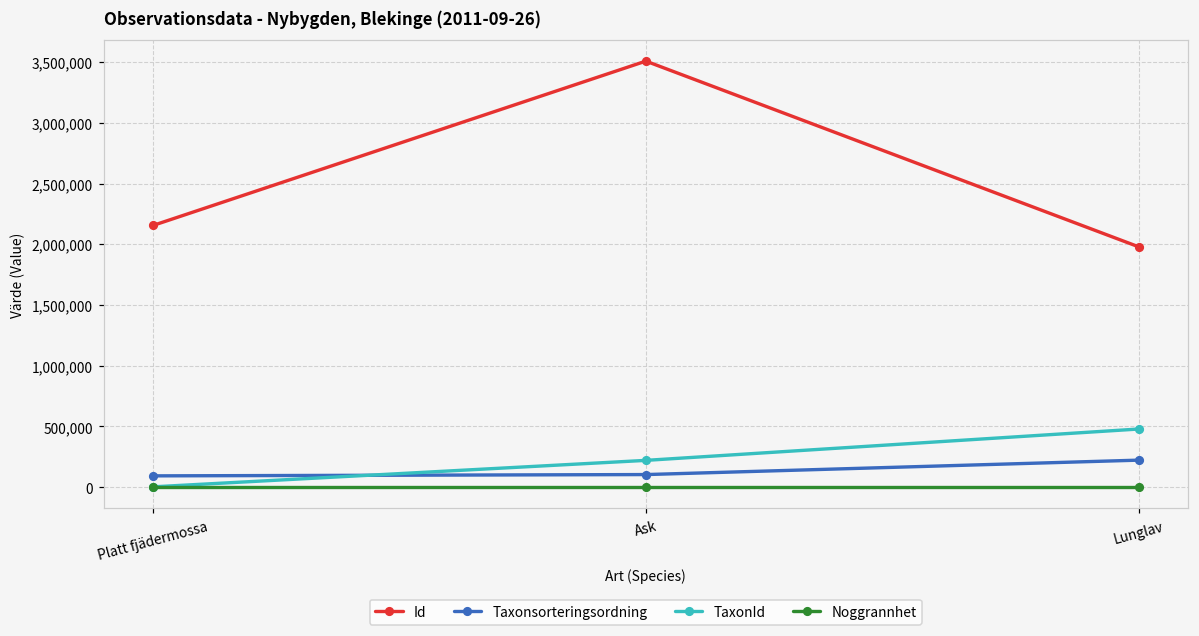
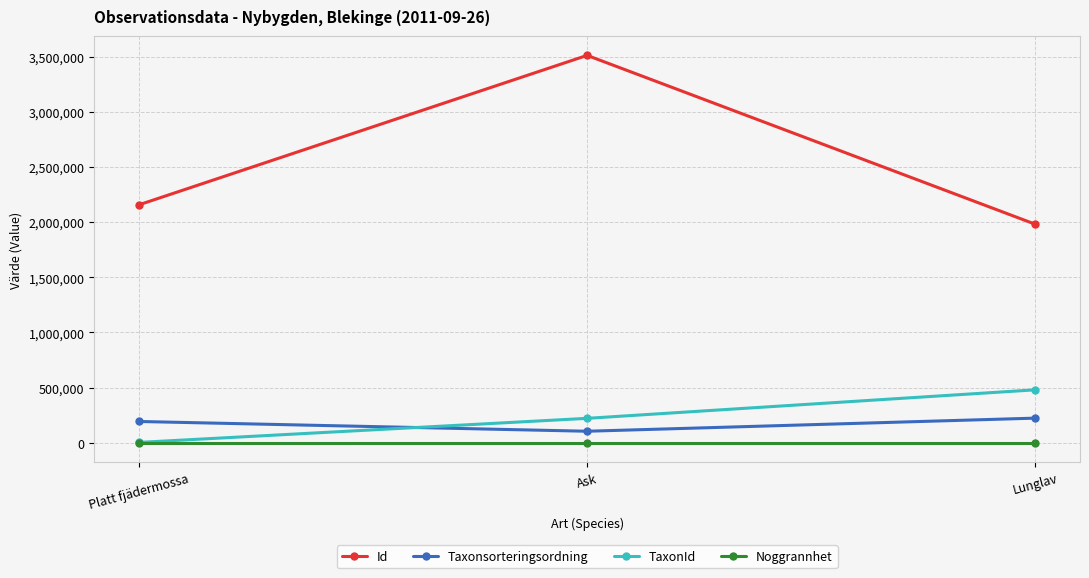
Taxonsorteringsordning, Platt fjädermossa: 90,000 -> 190,000
